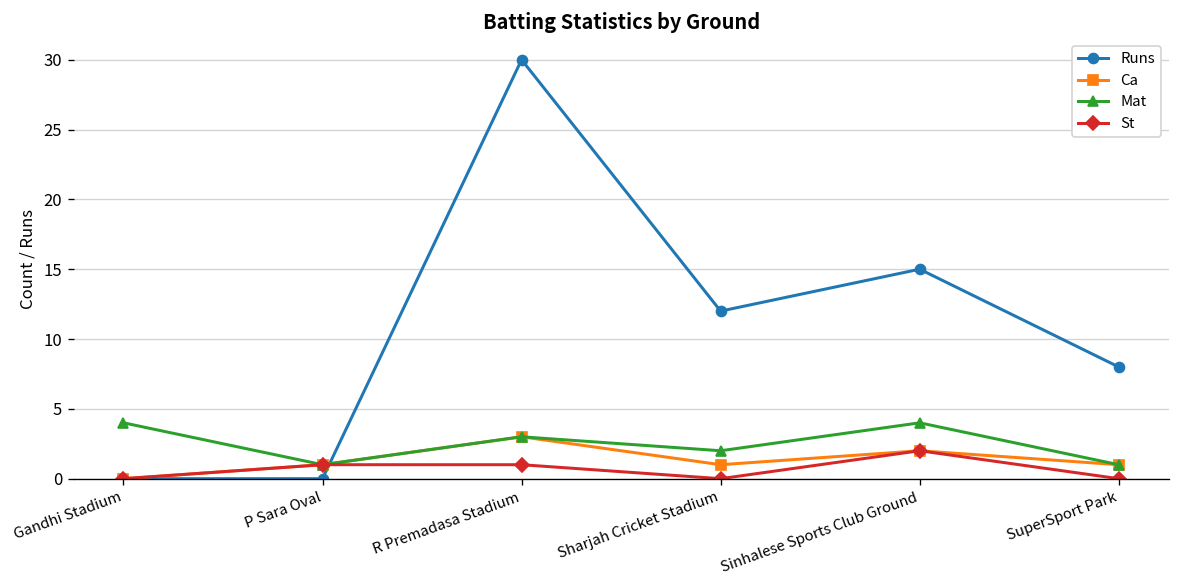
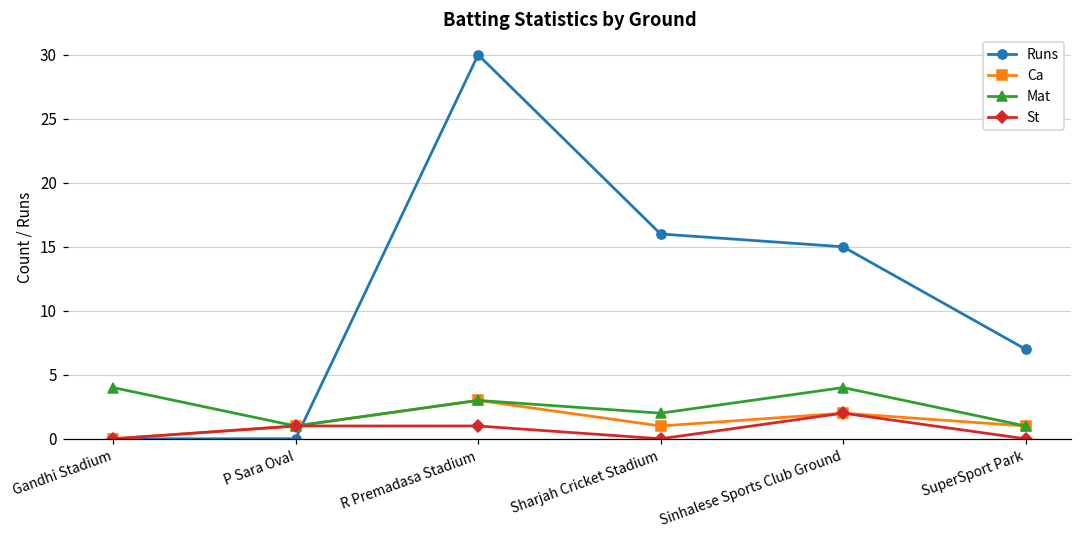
Runs, Sharjah Cricket Stadium: 12 -> 16
Runs, SuperSport Park: 8 -> 7
